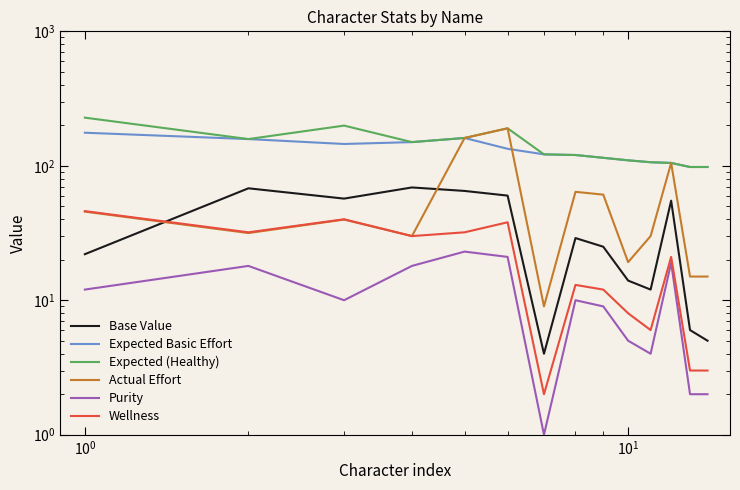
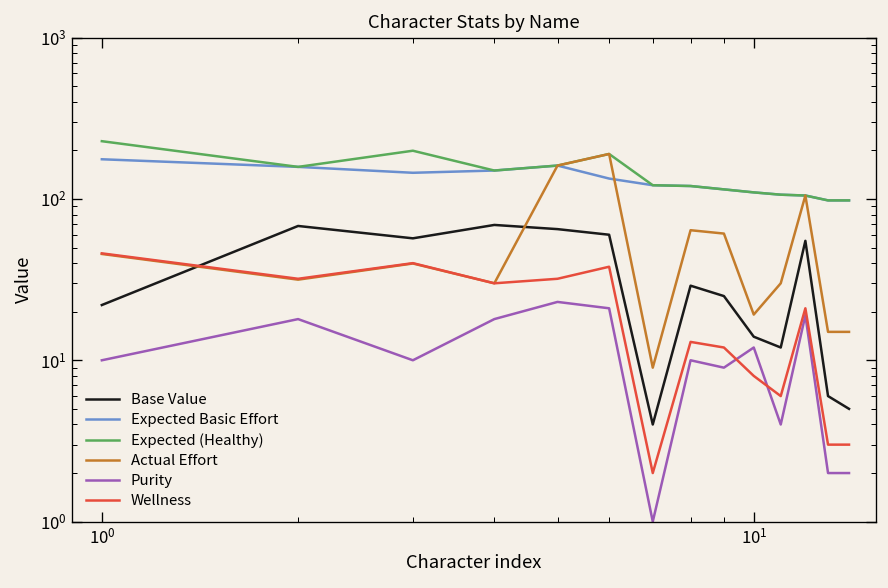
Purity, 10^0: 12 -> 10
Purity, 10^1: 5 -> 12
